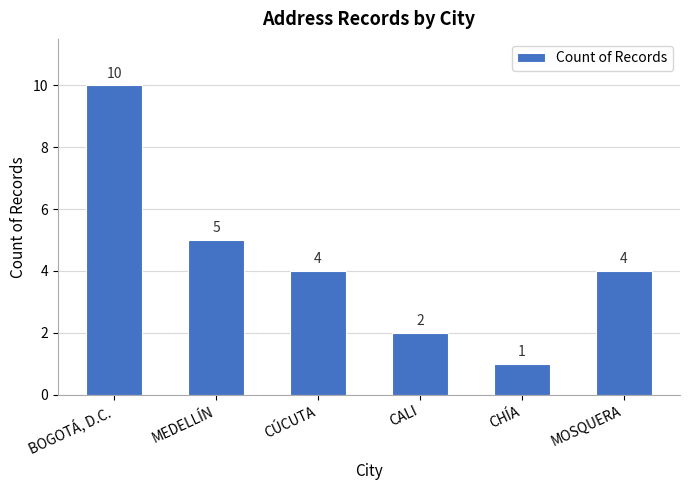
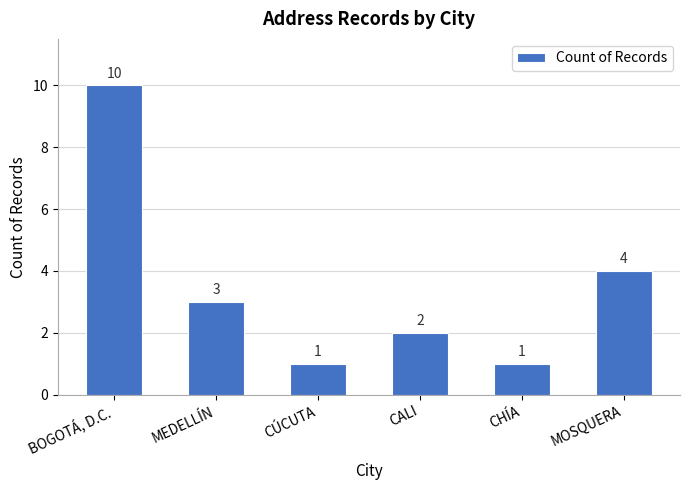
MEDELLÍN: 5 -> 3
CÚCUTA: 4 -> 1
